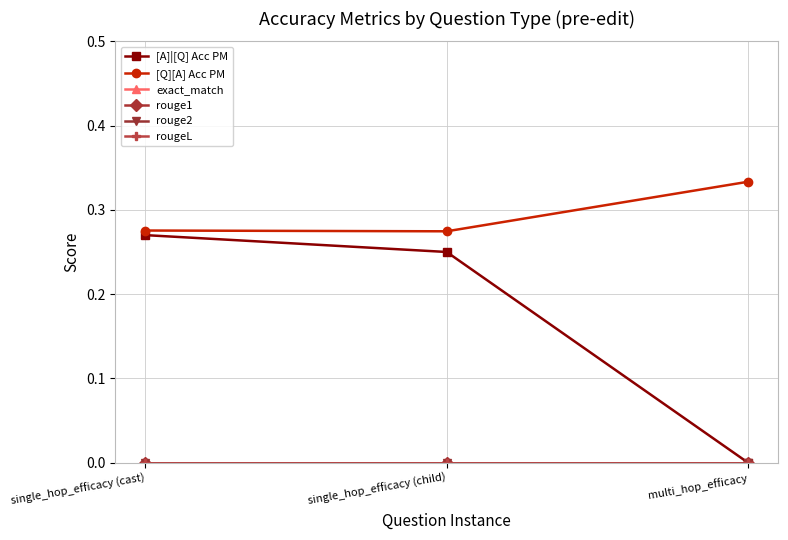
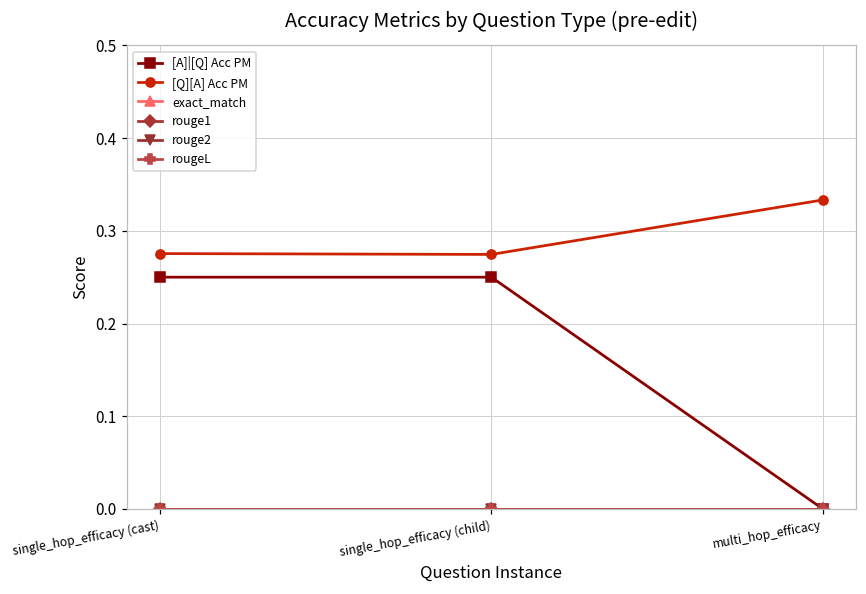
[A]|[Q] Acc PM, single_hop_efficacy (cast): 0.27 -> 0.25
